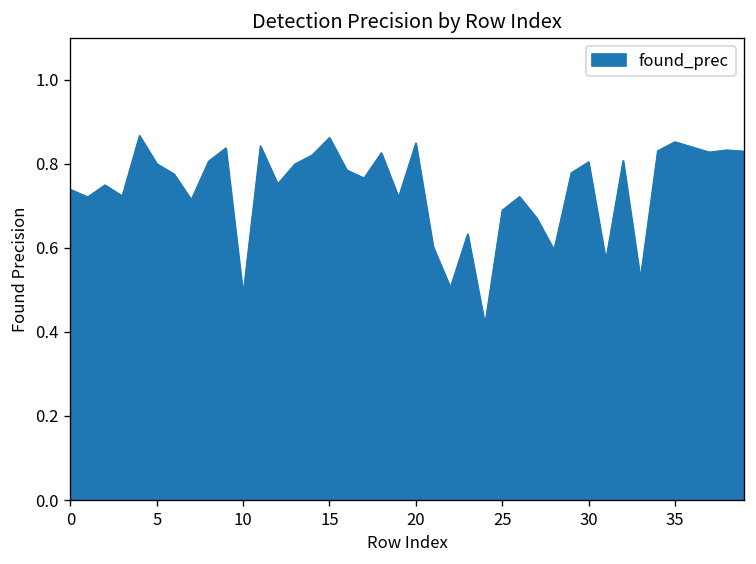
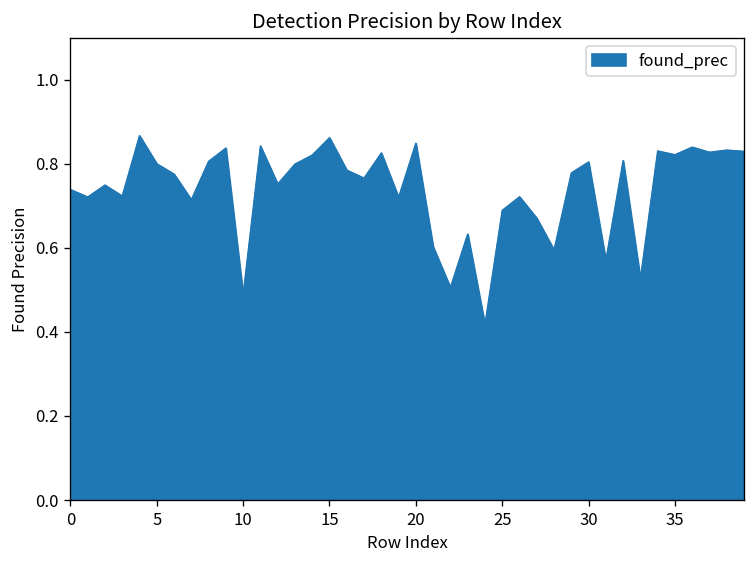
35: 0.85 -> 0.82
